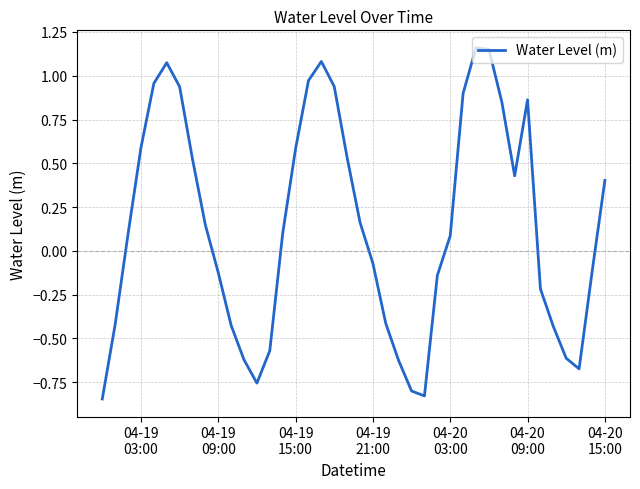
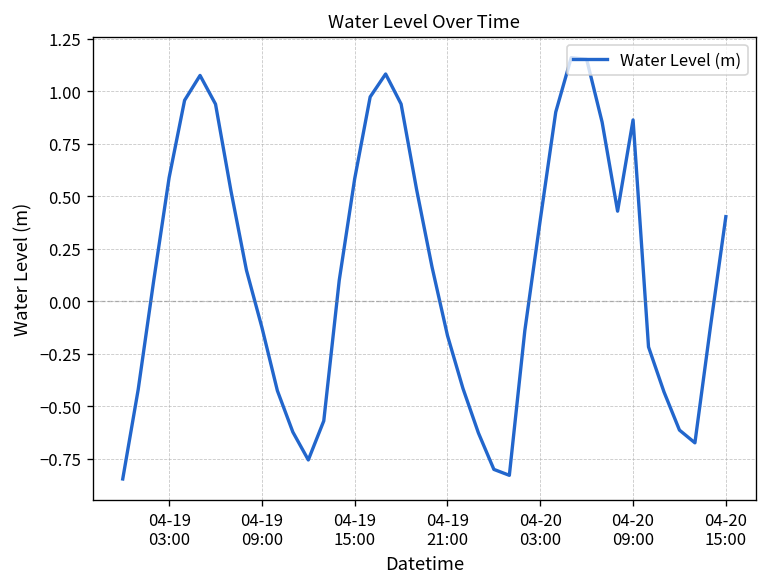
04-19 21:00: -0.07 -> -0.16
04-20 03:00: 0.09 -> 0.39
